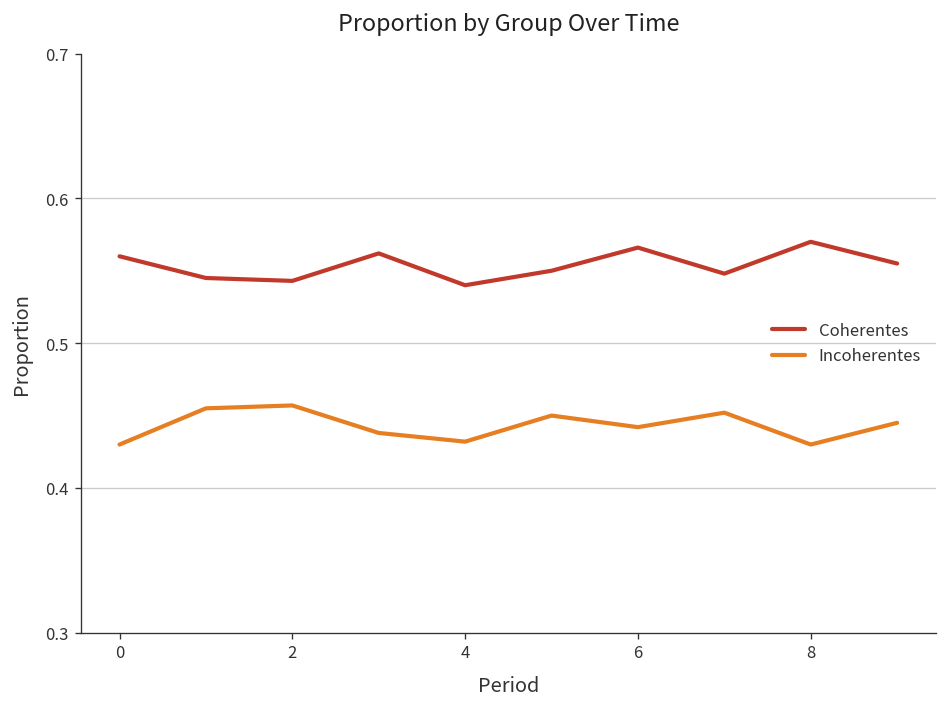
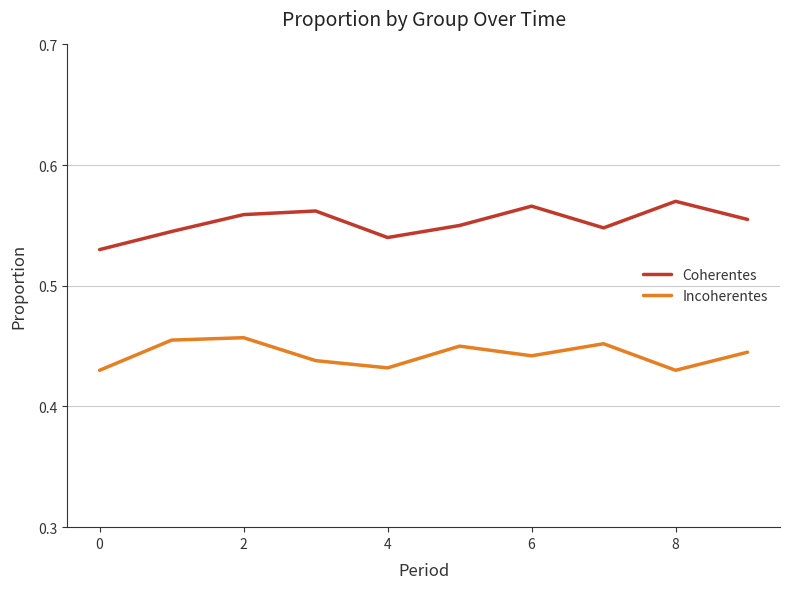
Coherentes, 0: 0.56 -> 0.53
Coherentes, 2: 0.543 -> 0.559
